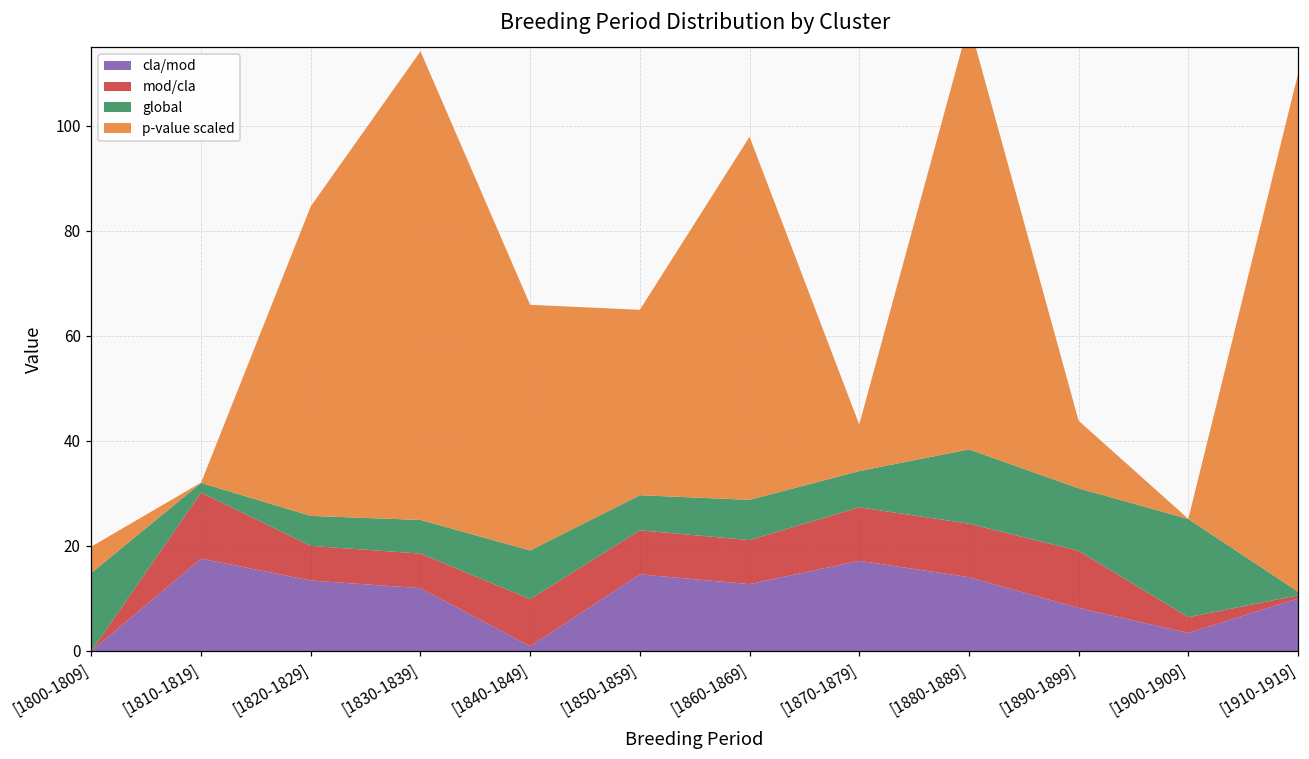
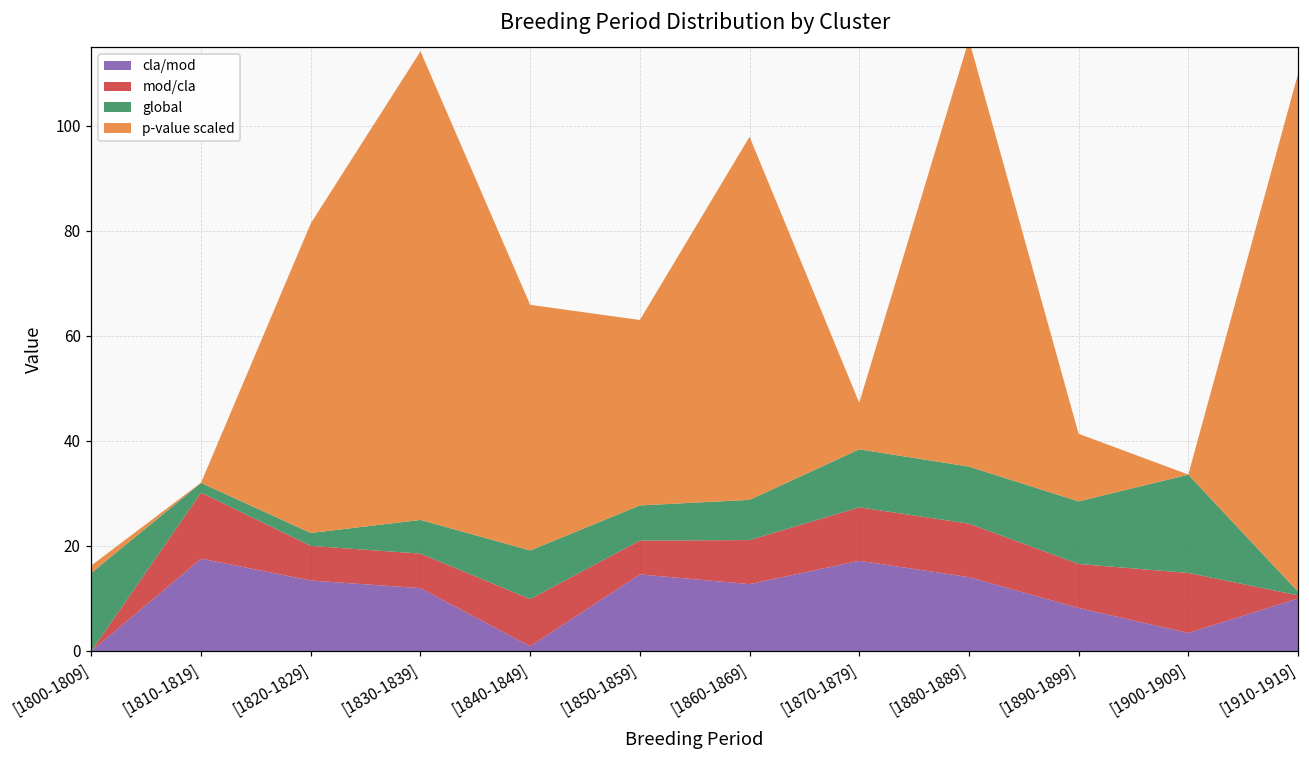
p-value scaled, [1800-1809]: 5 -> 1
global, [1820-1829]: 6 -> 2
mod/cla, [1850-1859]: 8 -> 6
global, [1870-1879]: 7 -> 11
global, [1880-1889]: 14 -> 11
mod/cla, [1890-1899]: 11 -> 8
mod/cla, [1900-1909]: 3 -> 11
